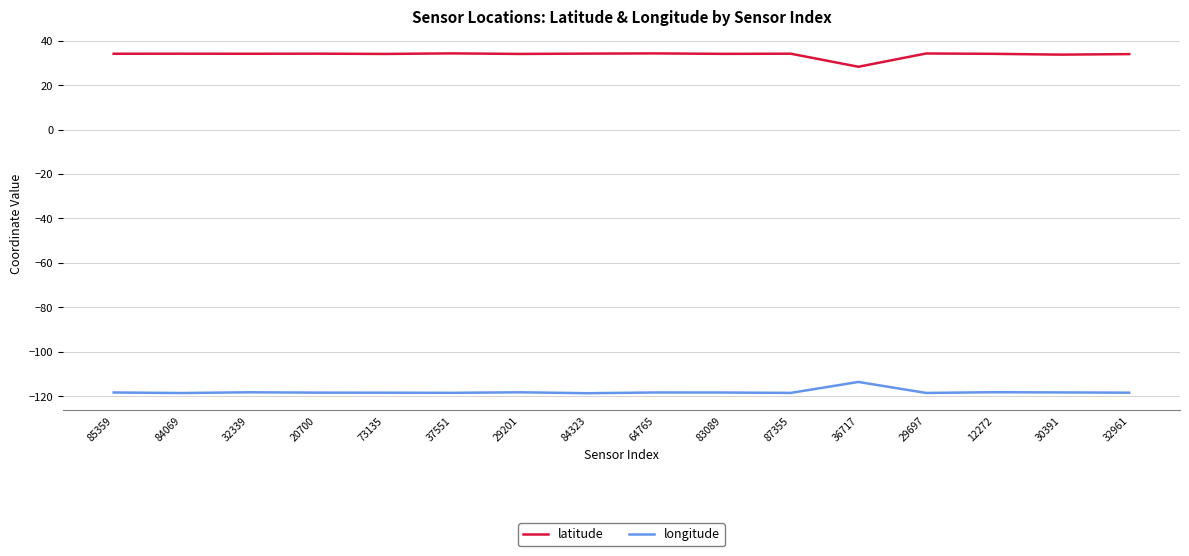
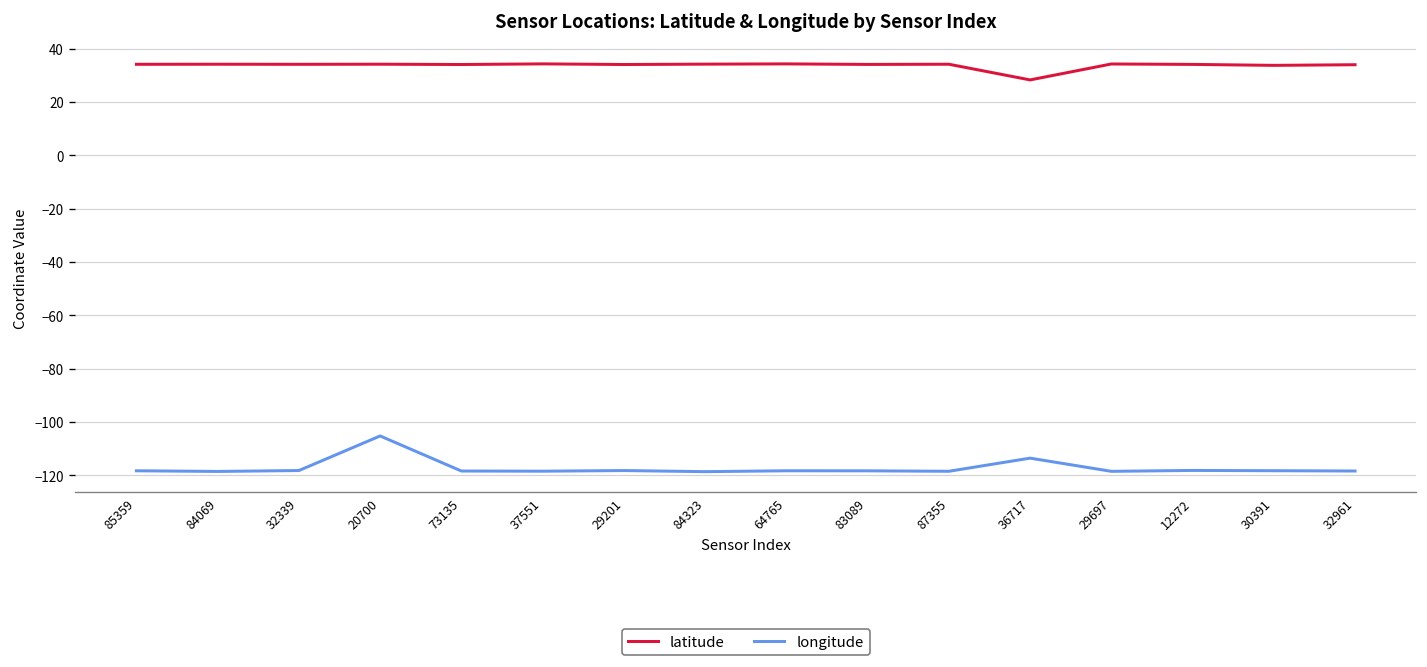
longitude, 20700: -118 -> -105
